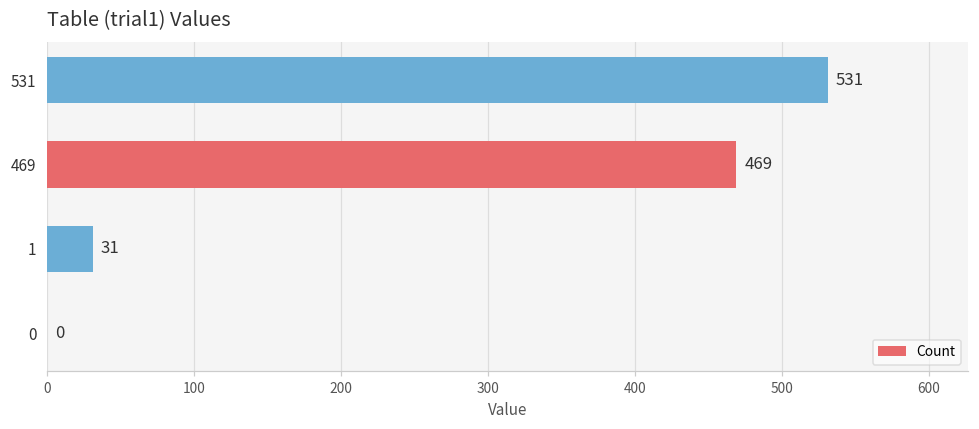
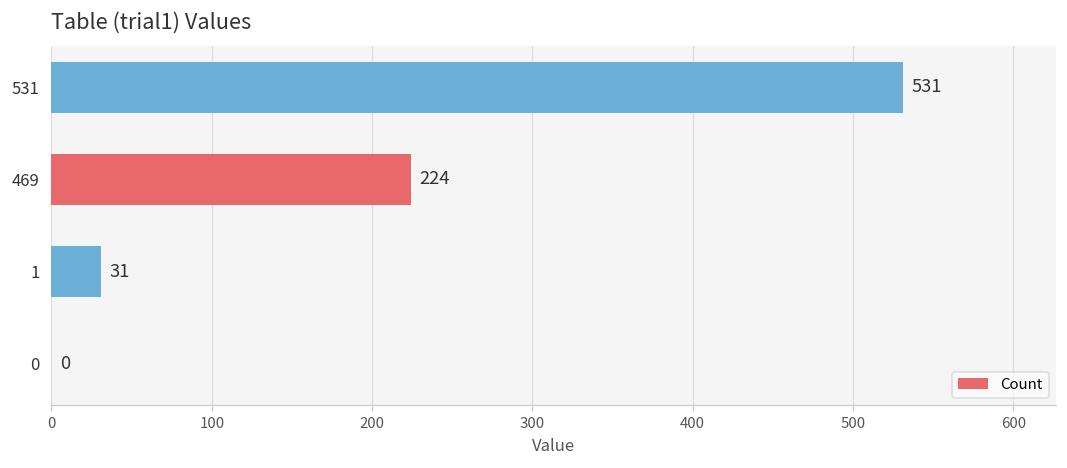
469: 469 -> 224
